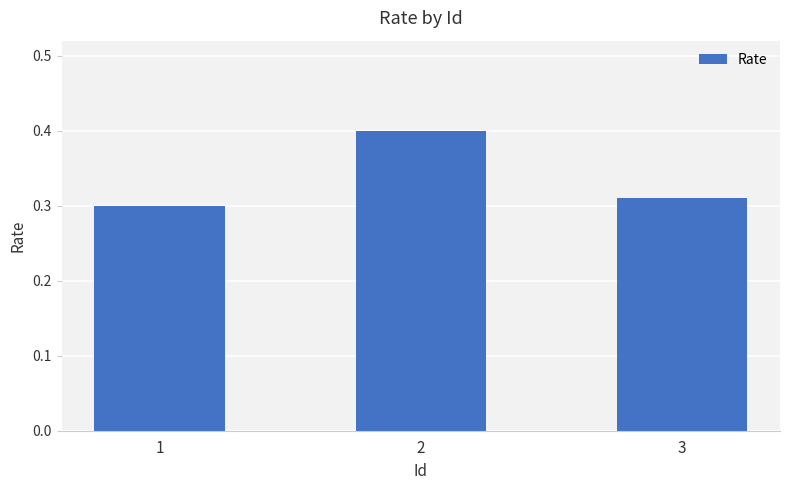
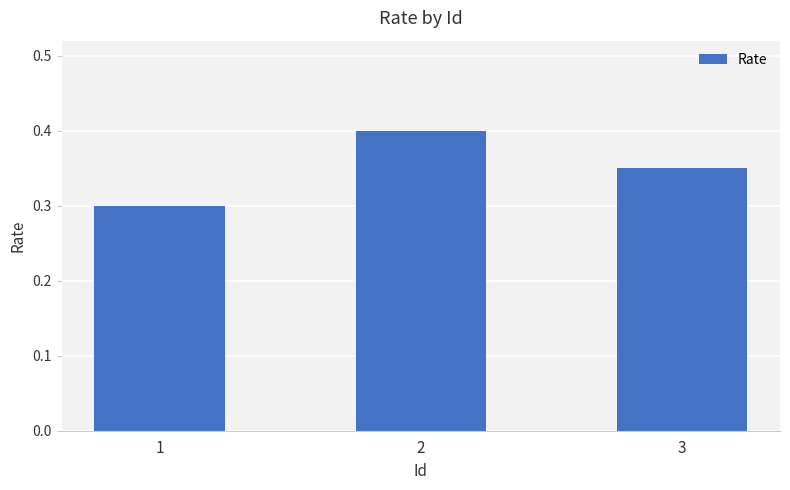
3: 0.31 -> 0.35
